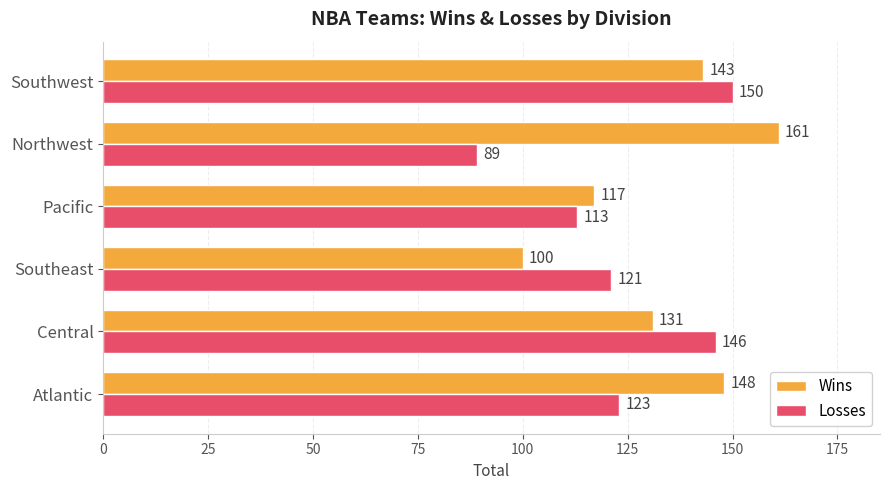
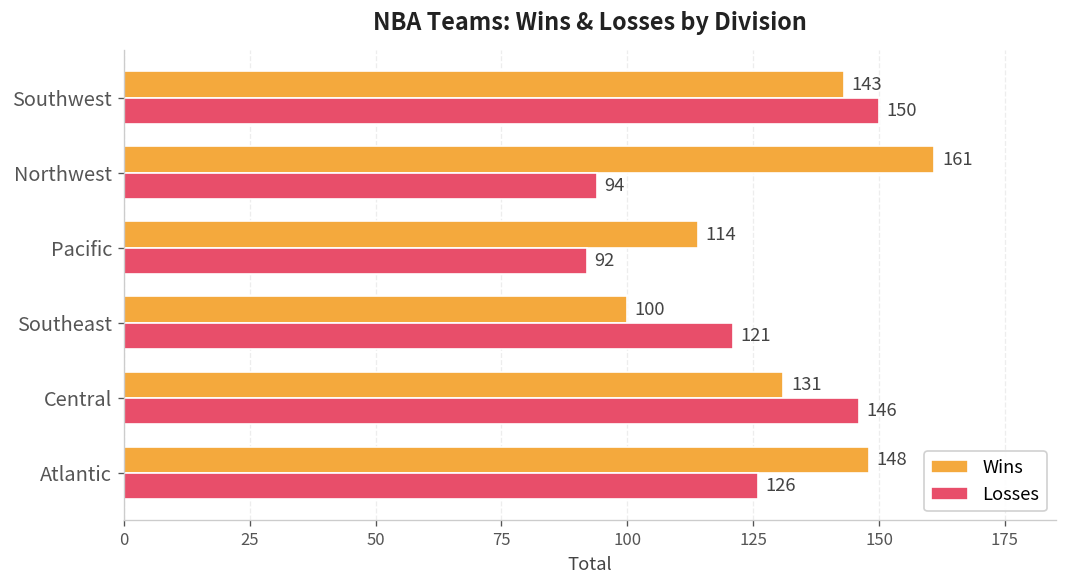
Losses, Northwest: 89 -> 94
Wins, Pacific: 117 -> 114
Losses, Pacific: 113 -> 92
Losses, Atlantic: 123 -> 126
